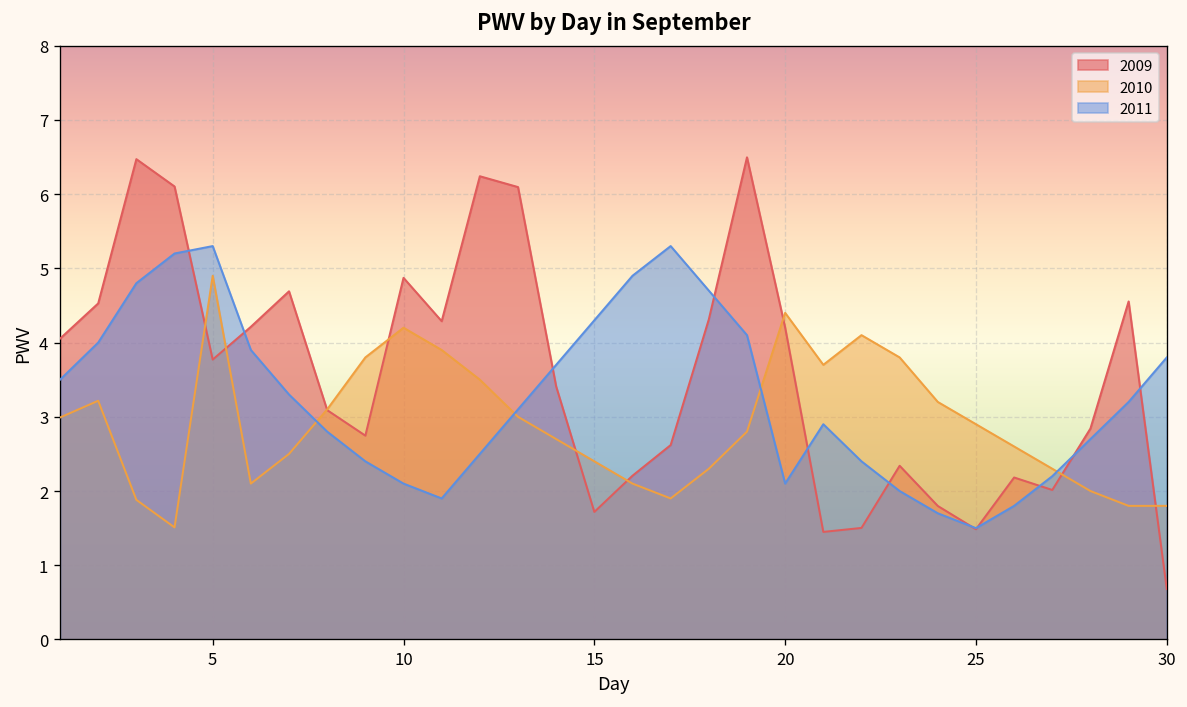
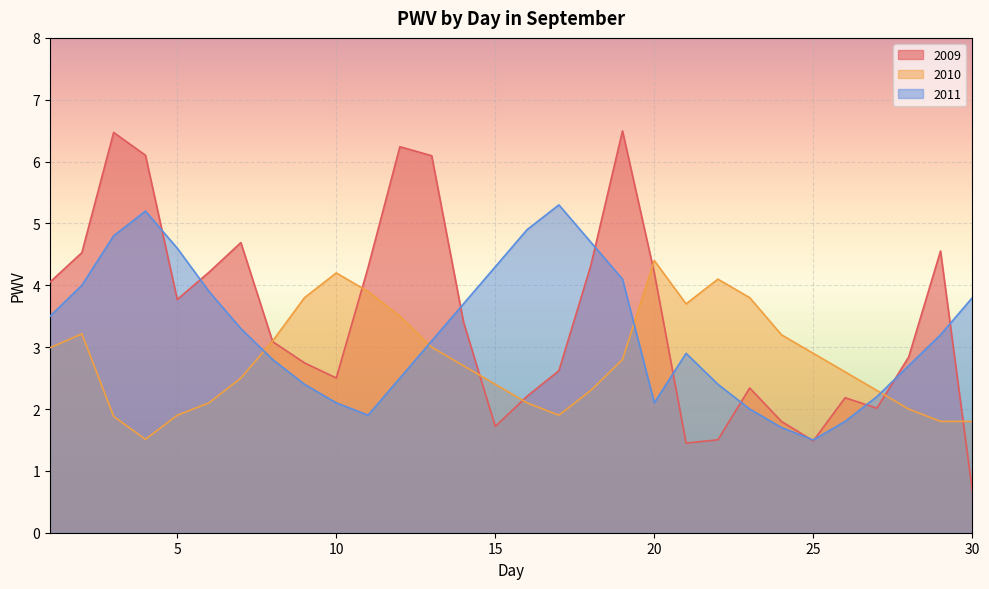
2010, 5: 4.9 -> 1.9
2011, 5: 5.3 -> 4.6
2009, 10: 4.9 -> 2.5
